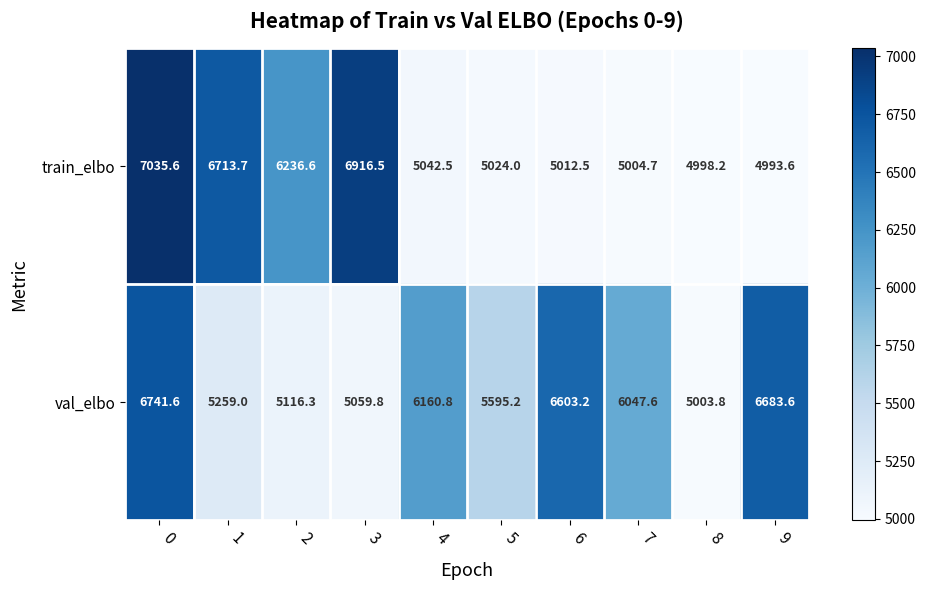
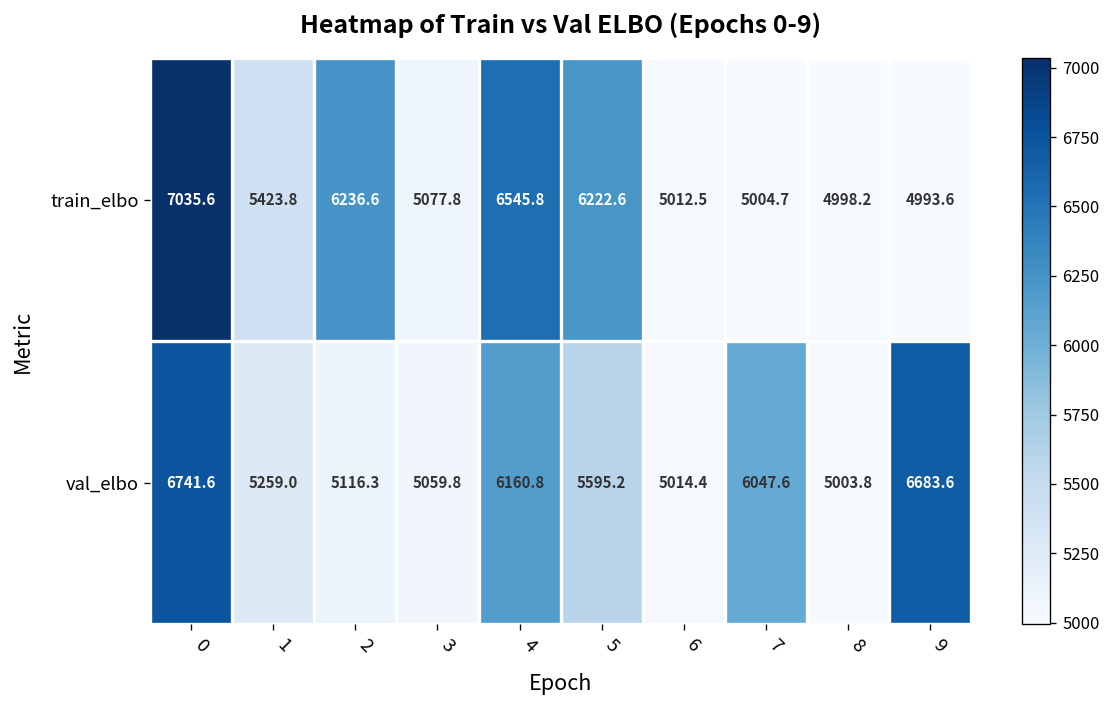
train_elbo, 1: 6713.7 -> 5423.8
train_elbo, 3: 6916.5 -> 5077.8
train_elbo, 4: 5042.5 -> 6545.8
train_elbo, 5: 5024.0 -> 6222.6
val_elbo, 6: 6603.2 -> 5014.4
